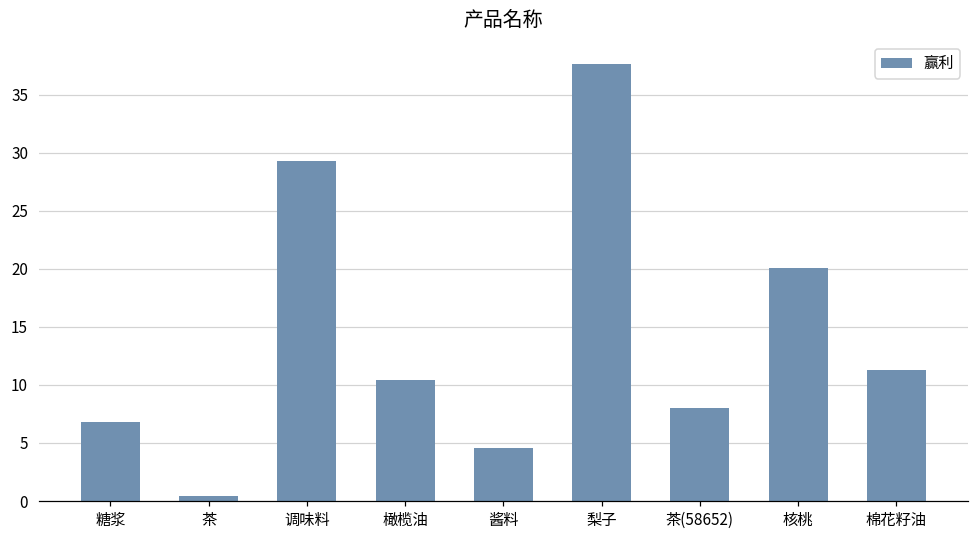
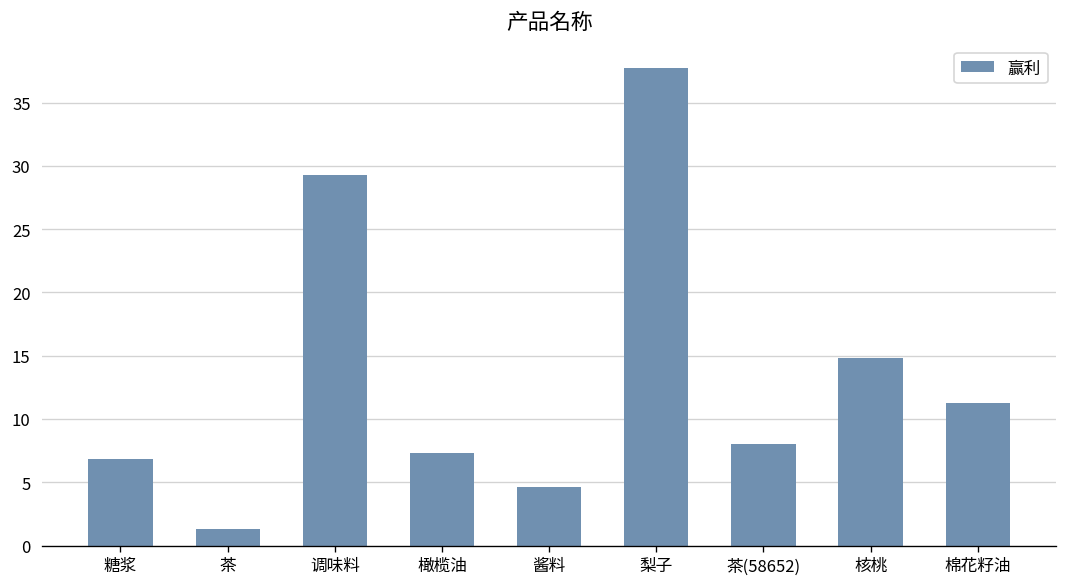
茶: 0.4 -> 1.3
橄榄油: 10.4 -> 7.3
核桃: 20.1 -> 14.8
